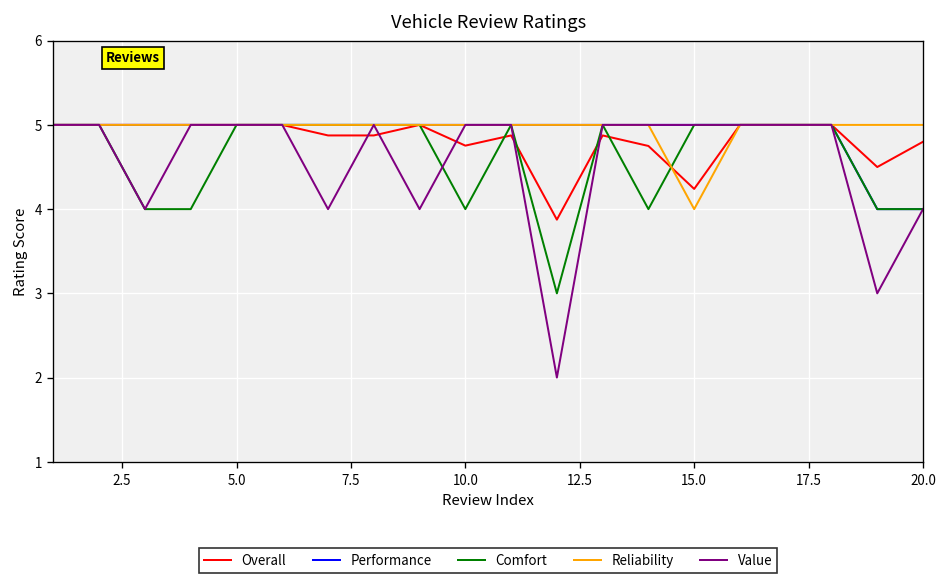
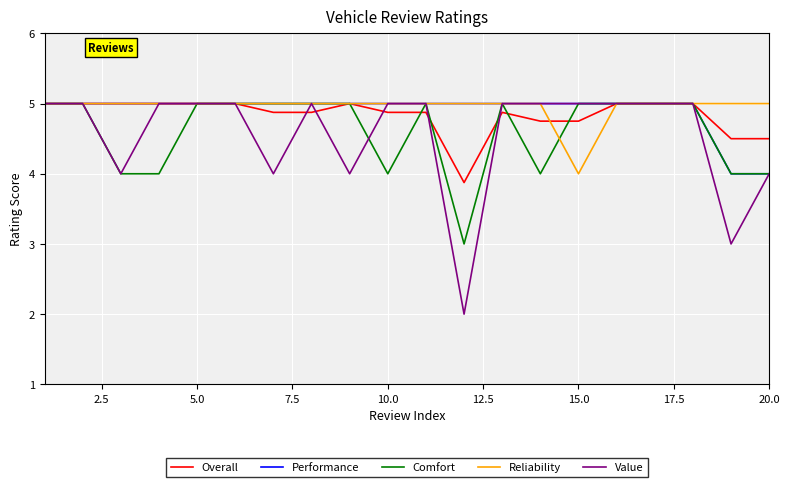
Overall, 10.0: 4.8 -> 4.9
Overall, 15.0: 4.2 -> 4.8
Overall, 20.0: 4.8 -> 4.5
